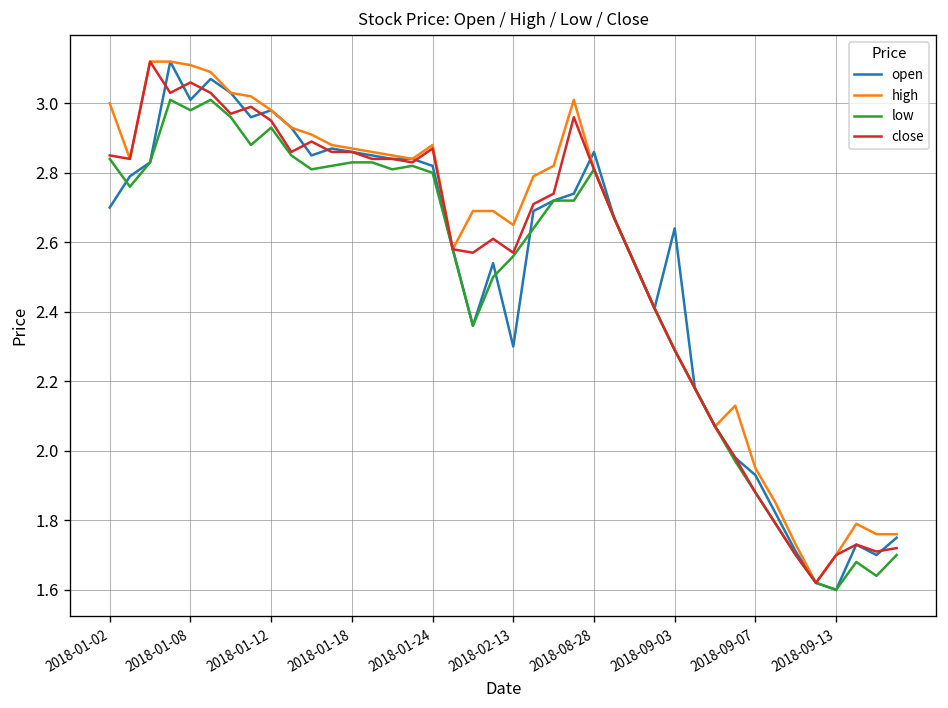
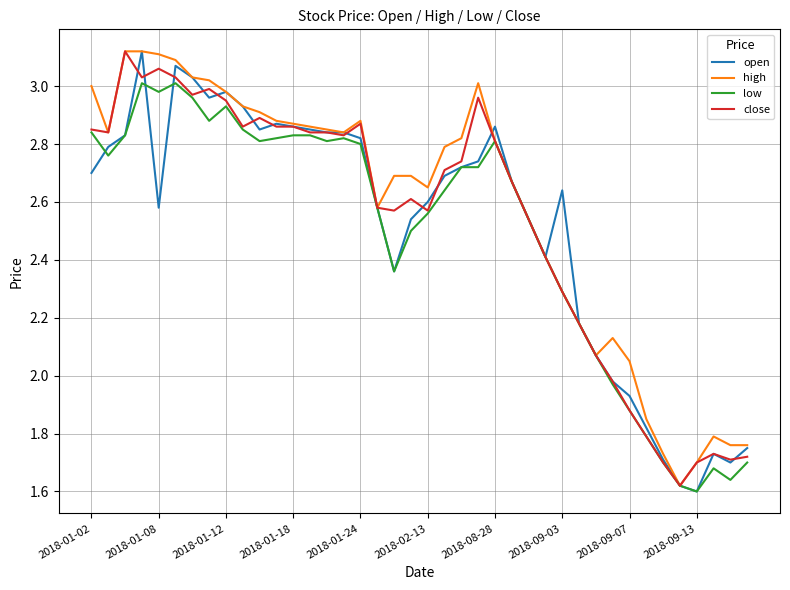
open, 2018-01-08: 3.01 -> 2.58
open, 2018-02-13: 2.3 -> 2.6
high, 2018-09-07: 1.95 -> 2.05
